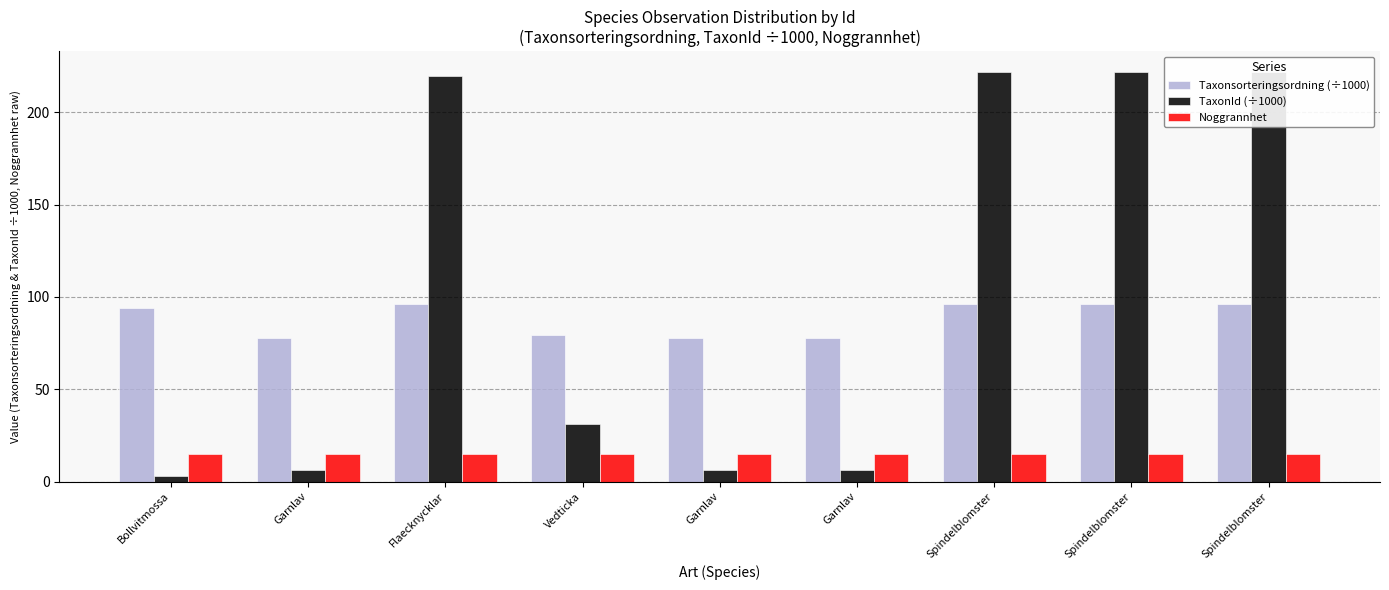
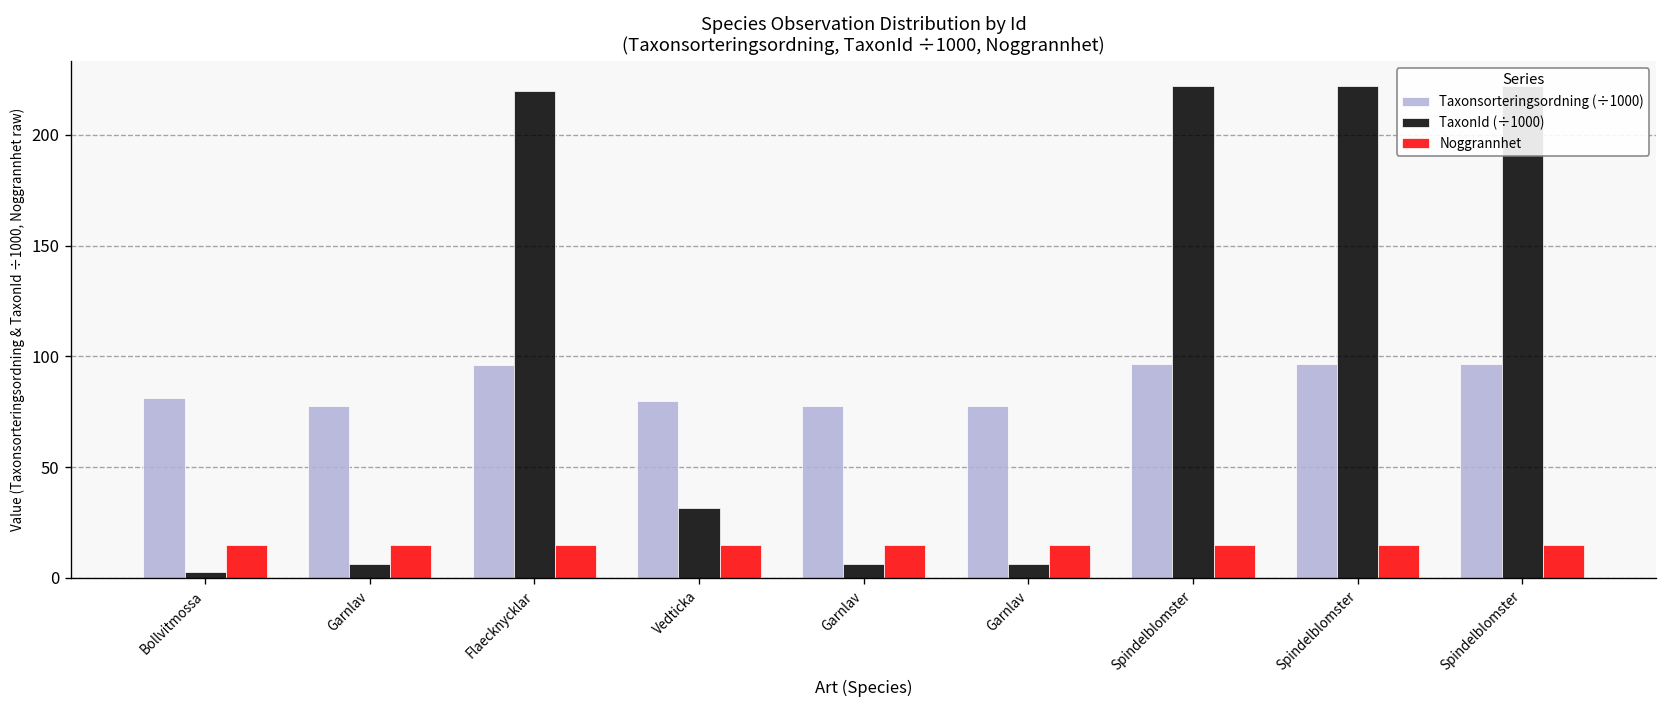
Taxonsorteringsordning (÷1000), Bollvitmossa: 94 -> 81
